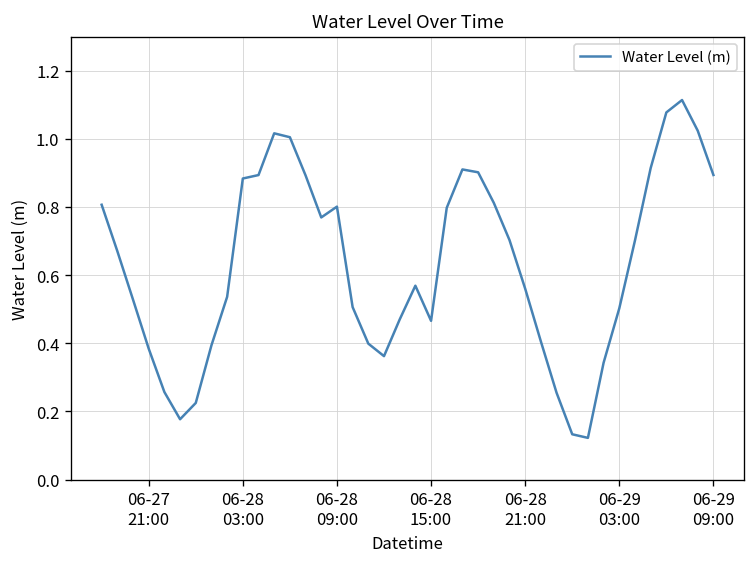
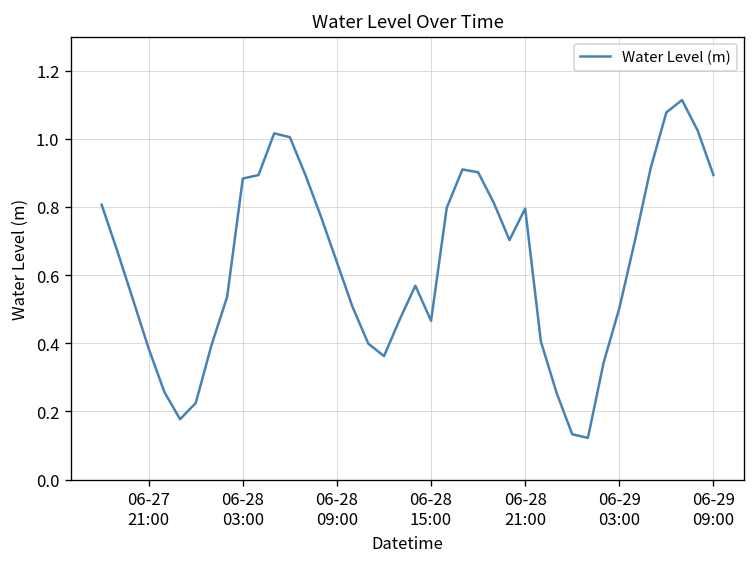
06-28 09:00: 0.80 -> 0.64
06-28 21:00: 0.56 -> 0.80
